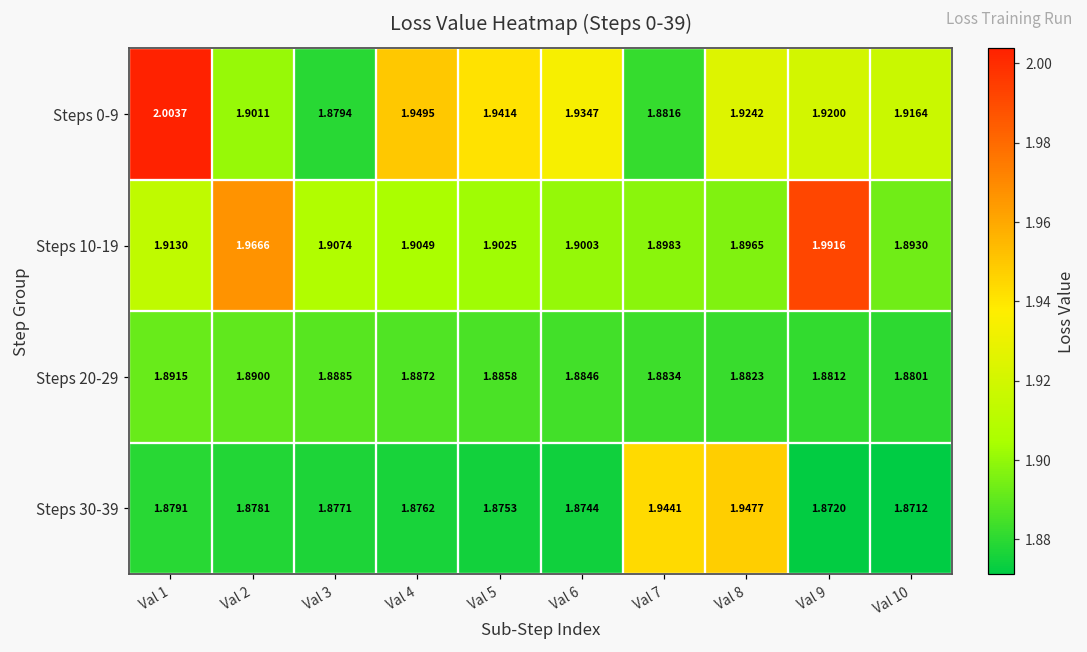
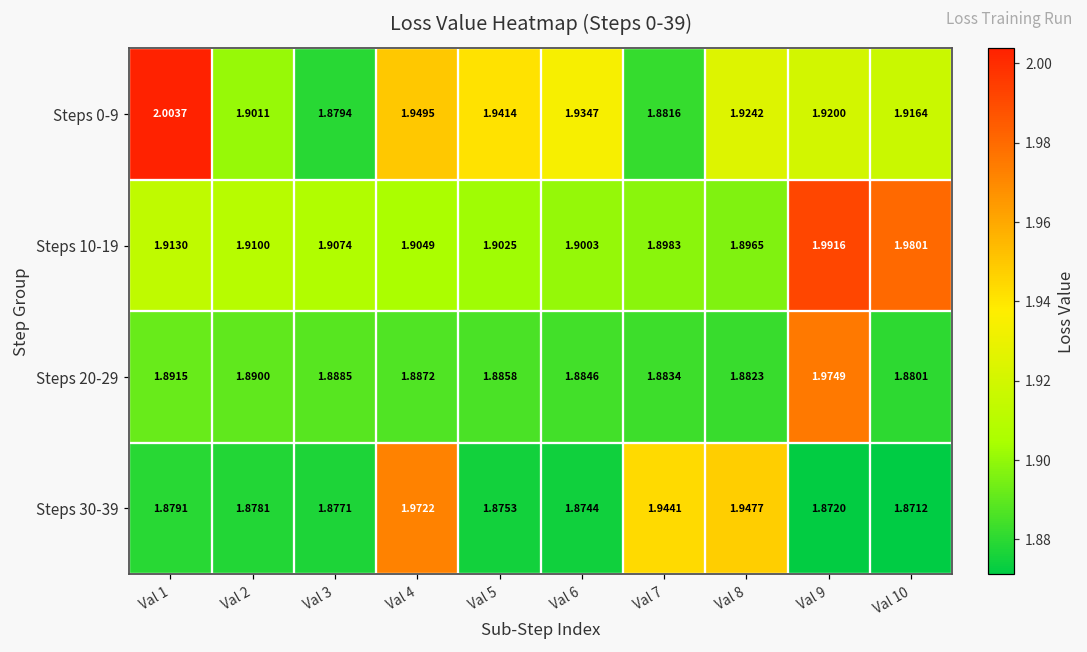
Steps 10-19, Val 2: 1.9666 -> 1.9100
Steps 10-19, Val 10: 1.8930 -> 1.9801
Steps 20-29, Val 9: 1.8812 -> 1.9749
Steps 30-39, Val 4: 1.8762 -> 1.9722
